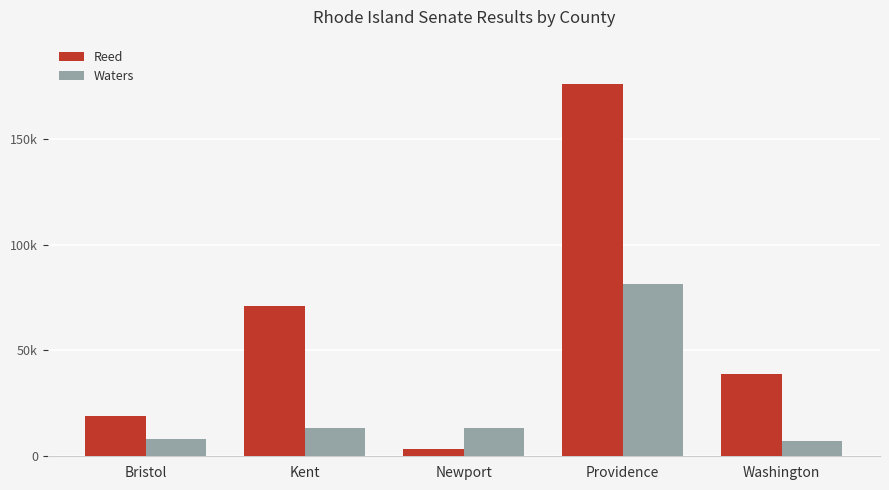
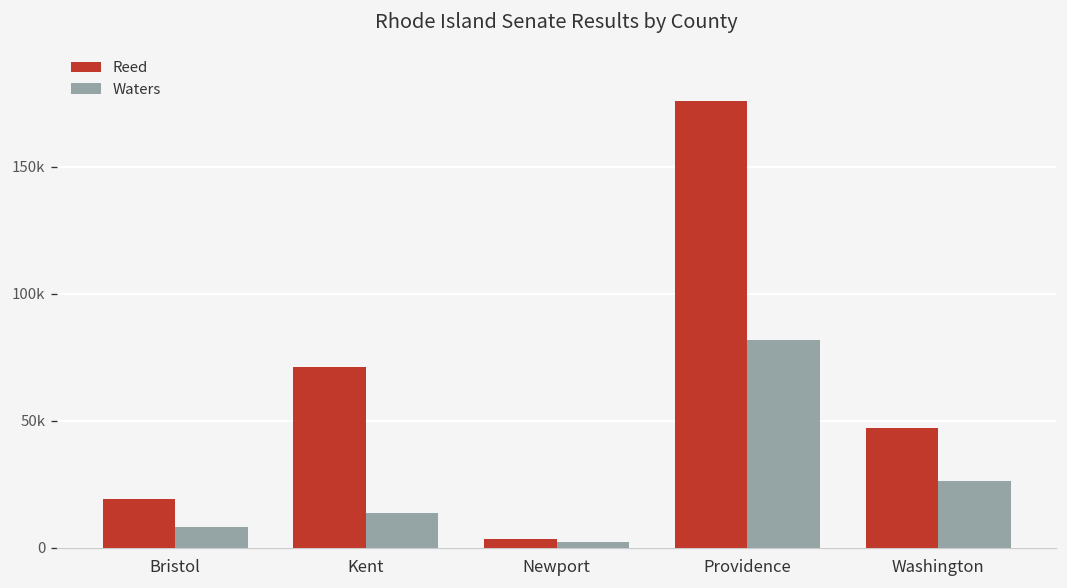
Waters, Newport: 14000 -> 2000
Reed, Washington: 39000 -> 47000
Waters, Washington: 7000 -> 26000
